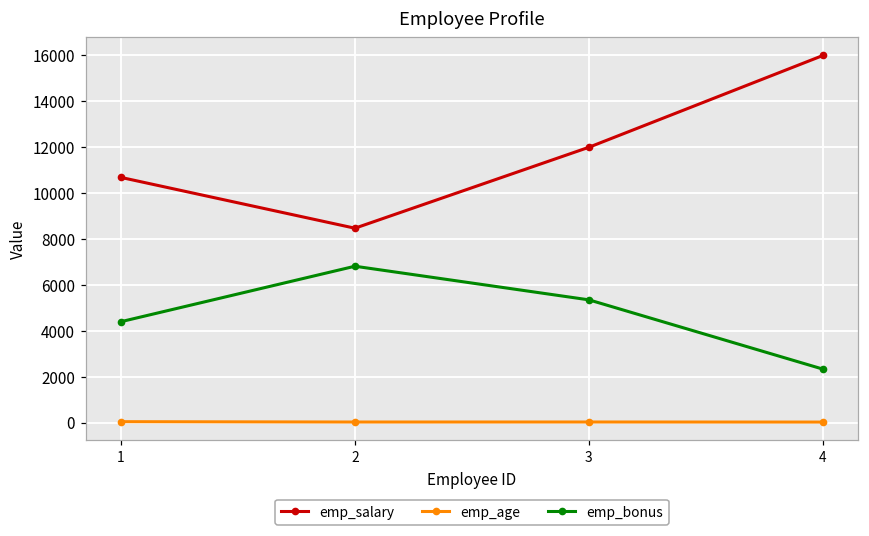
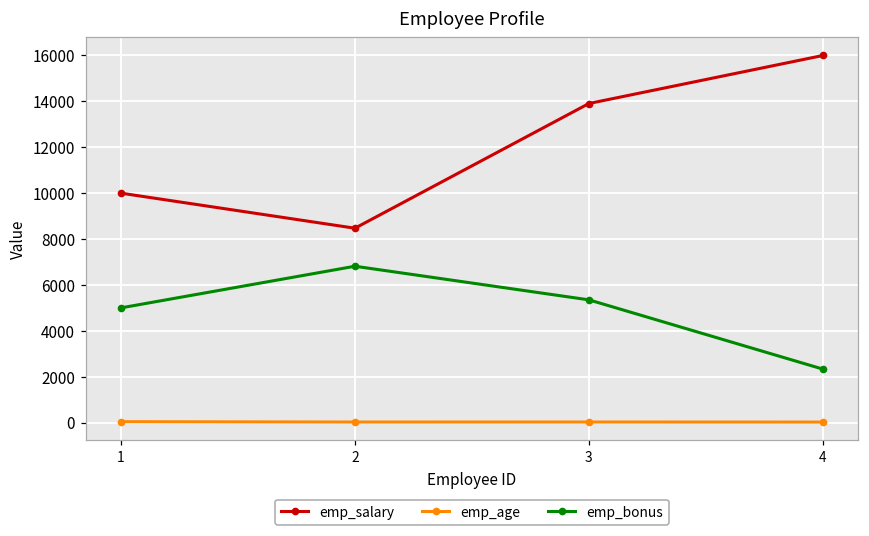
emp_salary, 1: 10700 -> 10000
emp_bonus, 1: 4400 -> 5000
emp_salary, 3: 12000 -> 13900
